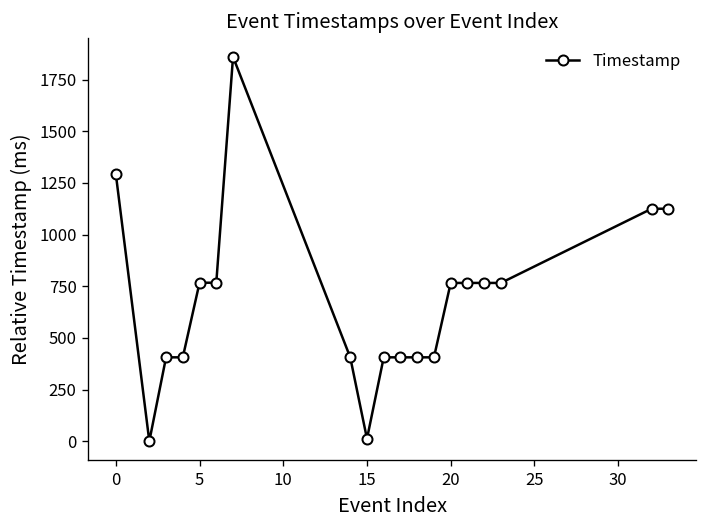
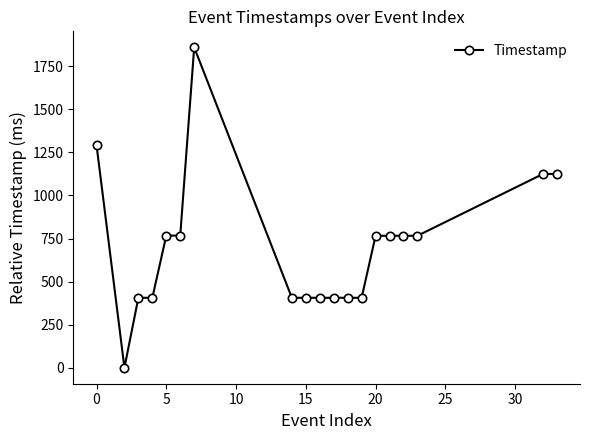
15: 10 -> 410
